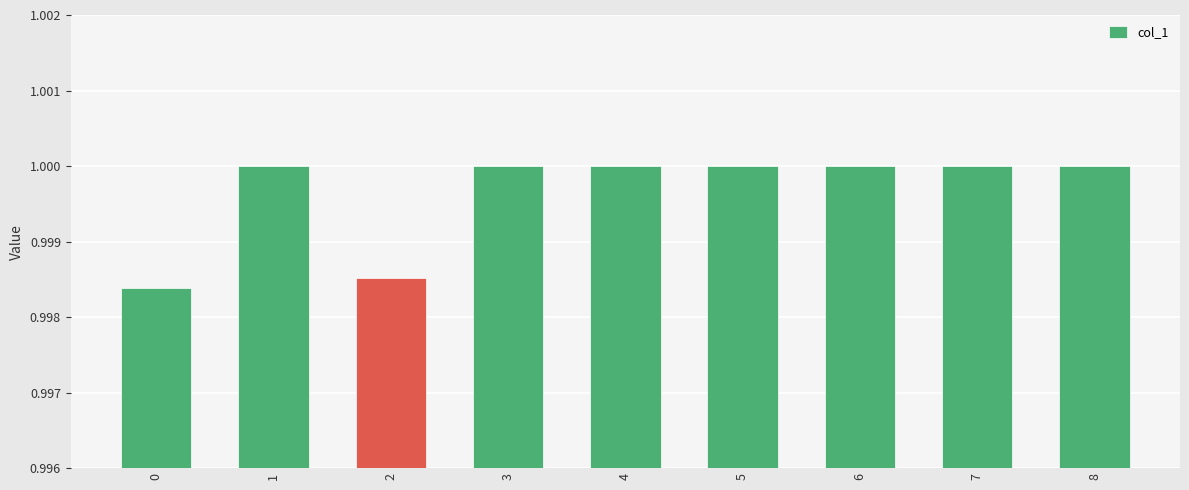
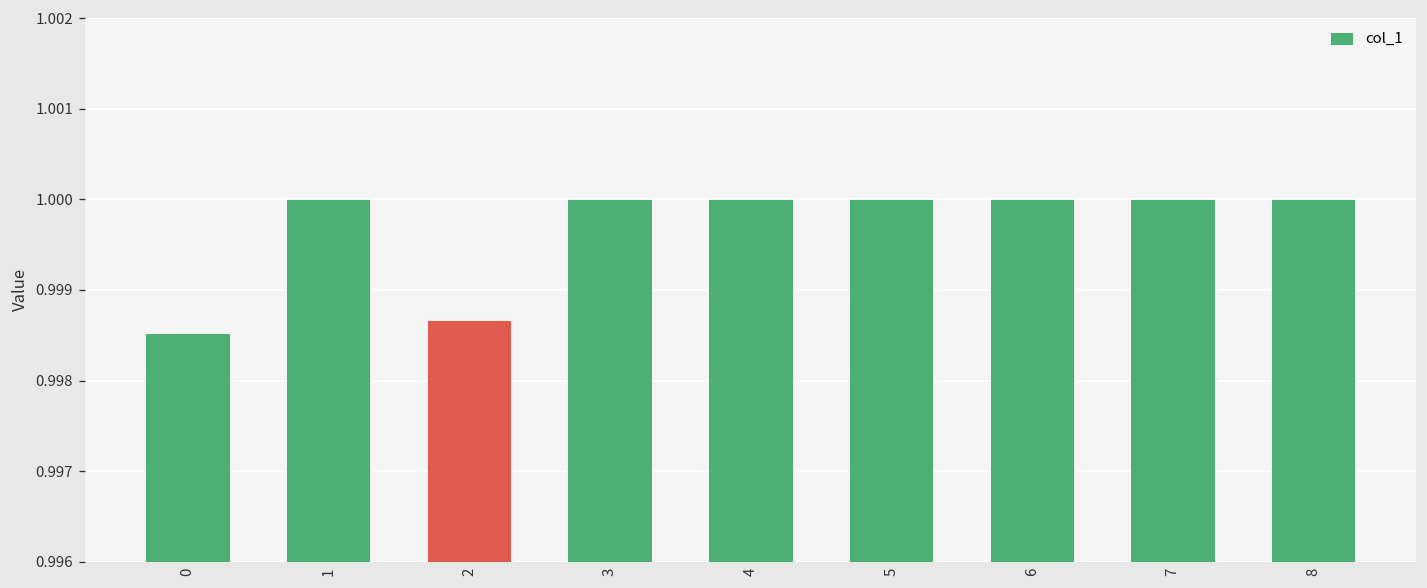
0: 0.9984 -> 0.9985
2: 0.9985 -> 0.9987
